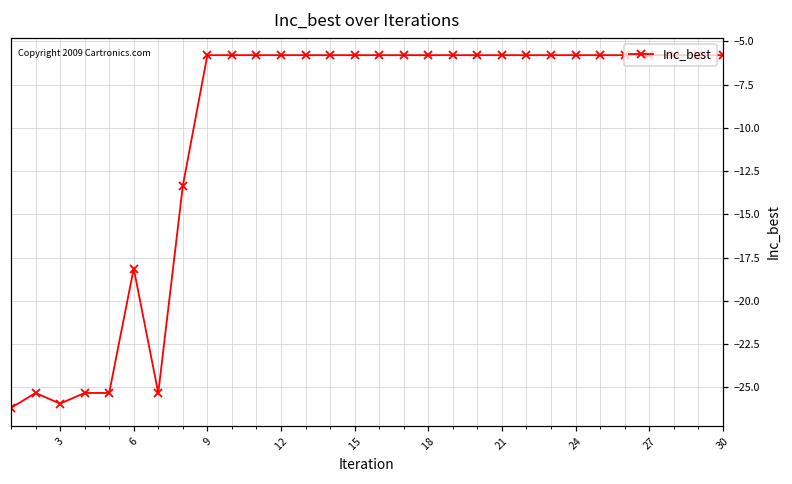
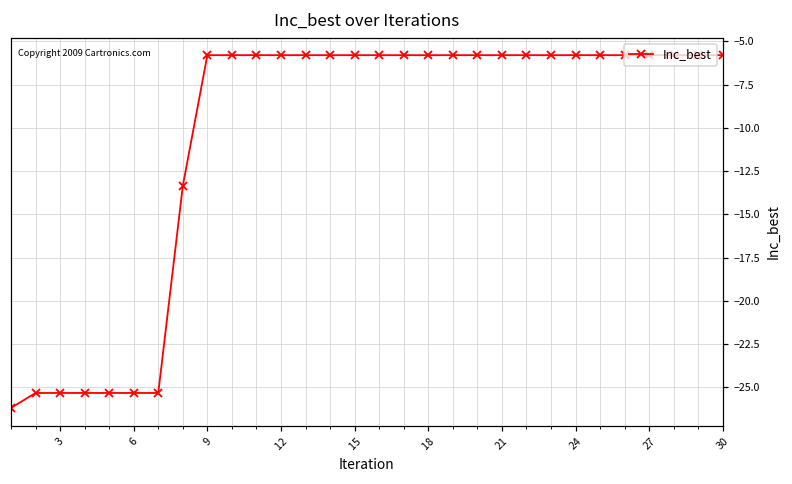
3: -25.9 -> -25.3
6: -18.1 -> -25.3
